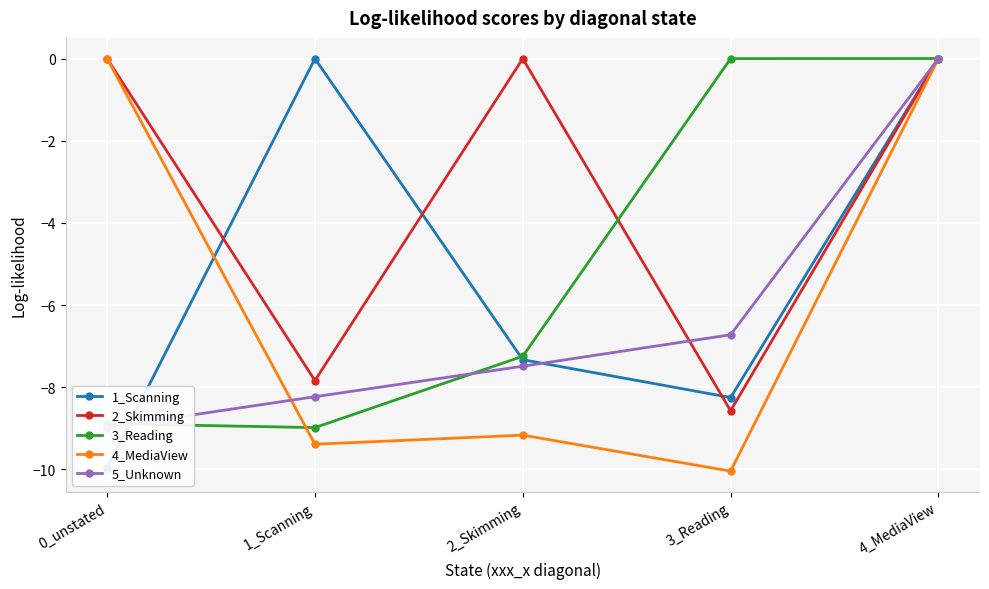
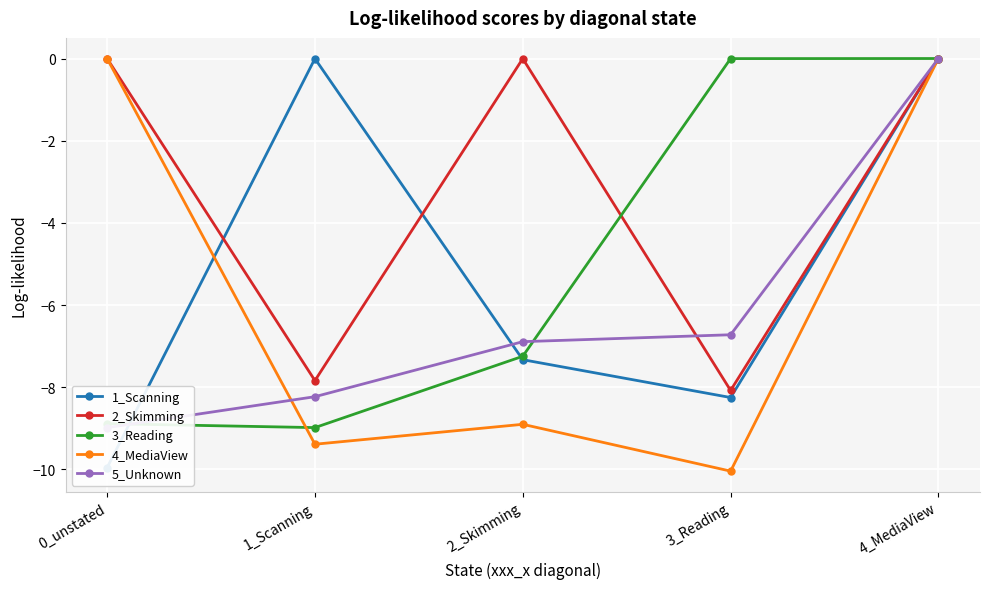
4_MediaView, 2_Skimming: -9.2 -> -8.9
5_Unknown, 2_Skimming: -7.5 -> -6.9
2_Skimming, 3_Reading: -8.6 -> -8.1
